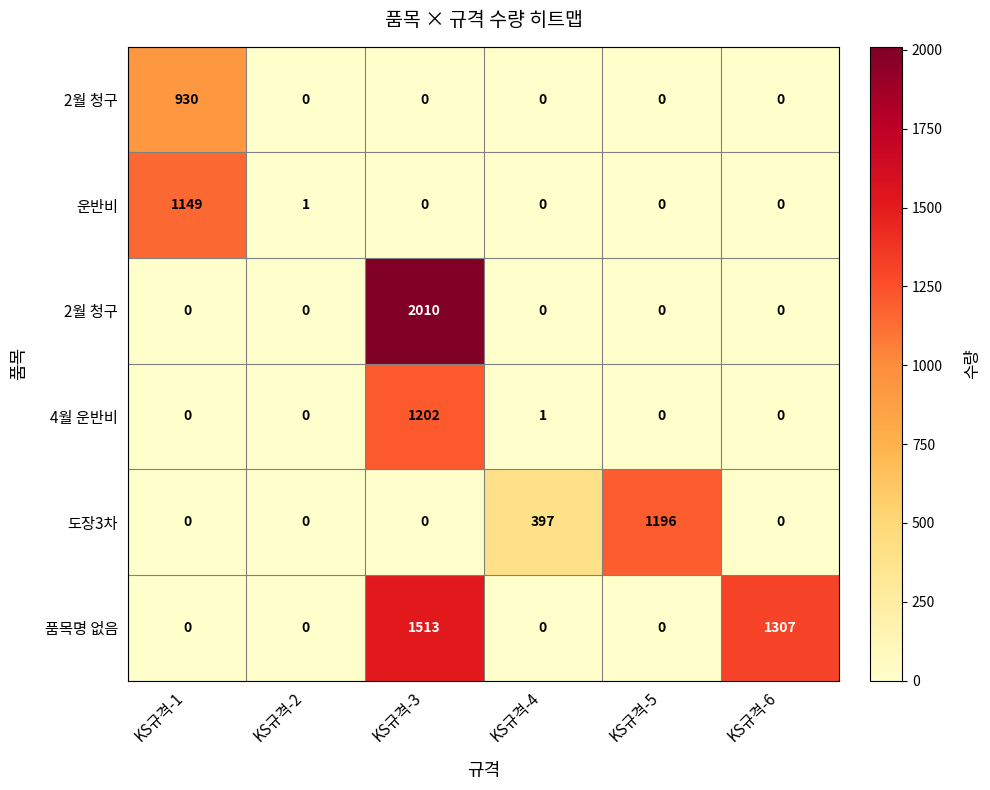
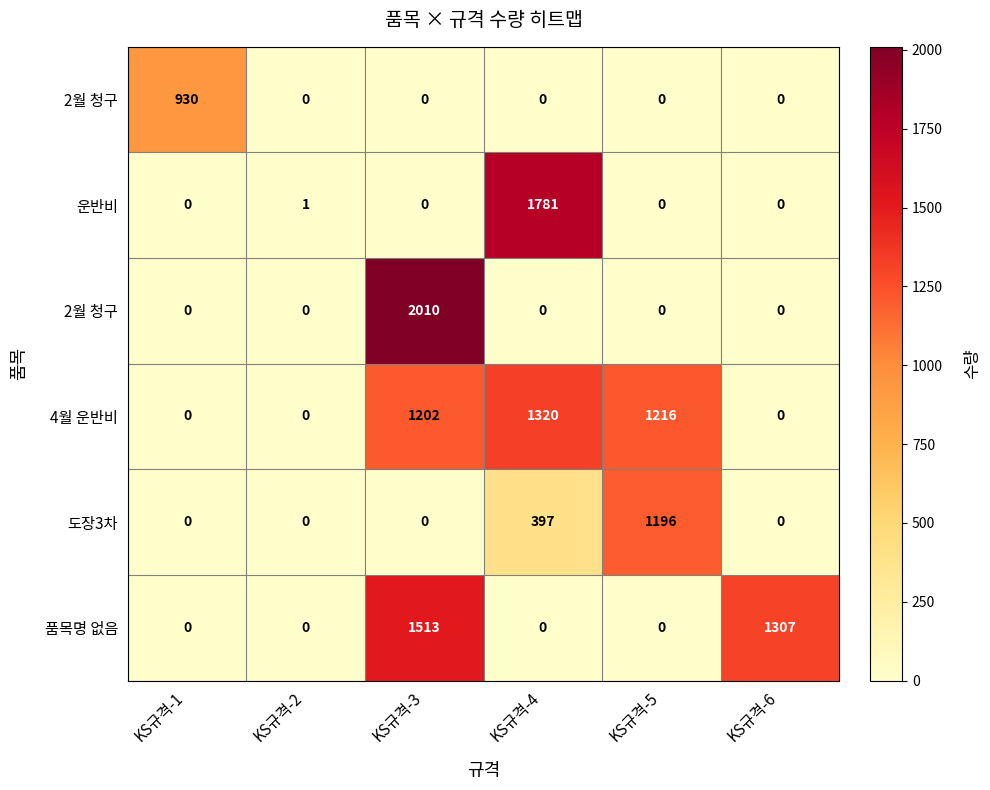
운반비, KS규격-1: 1149 -> 0
운반비, KS규격-4: 0 -> 1781
4월 운반비, KS규격-4: 1 -> 1320
4월 운반비, KS규격-5: 0 -> 1216
